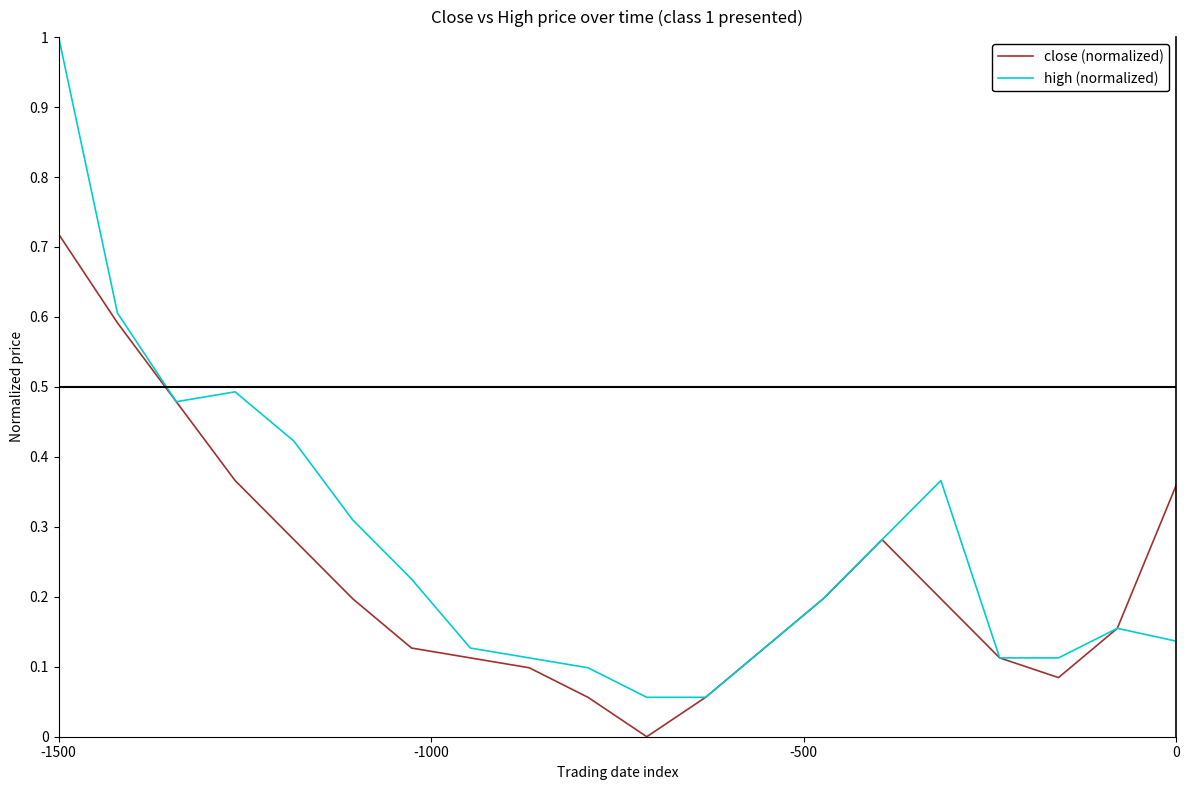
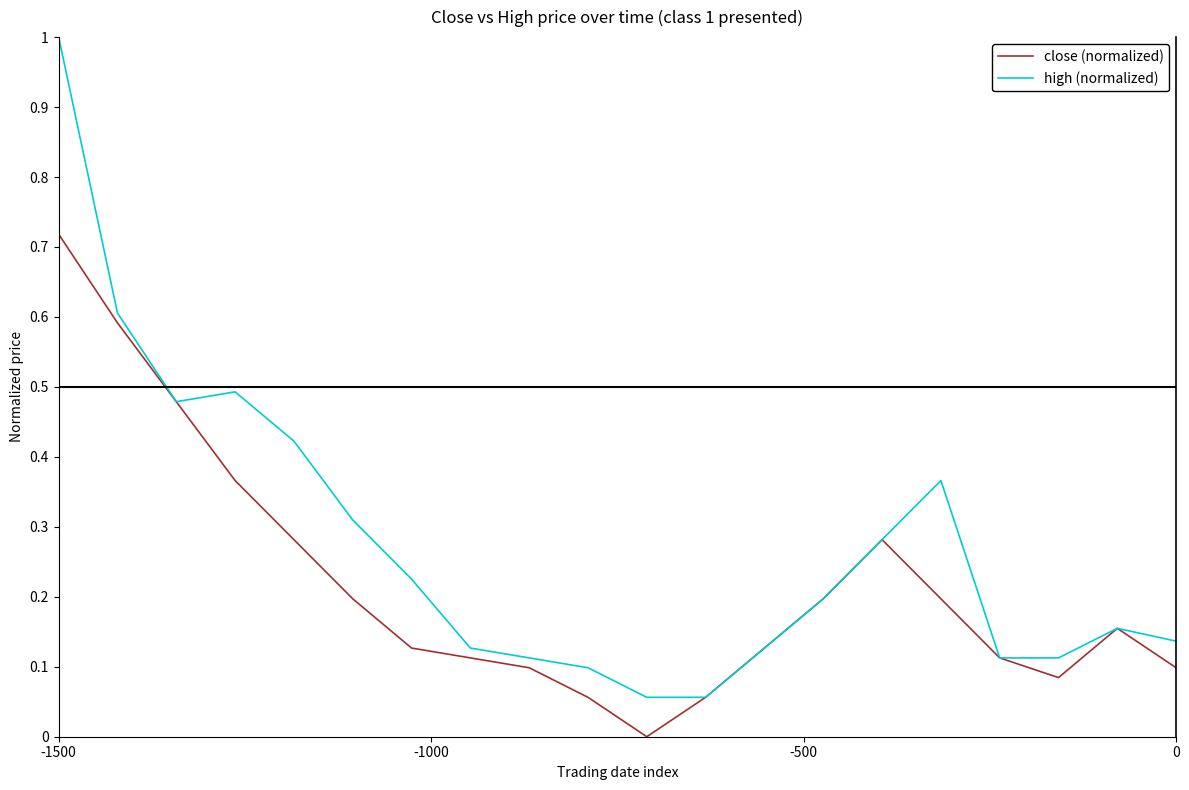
close (normalized), 0: 0.36 -> 0.10
